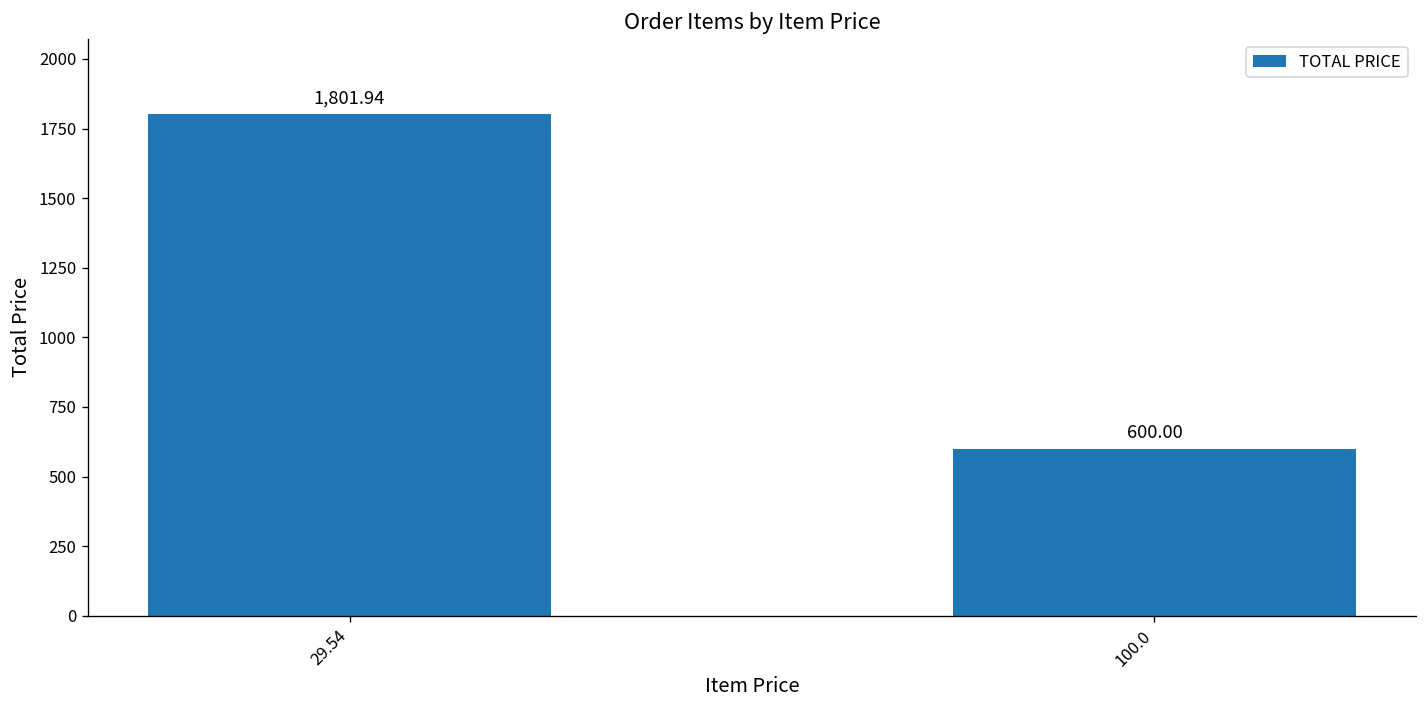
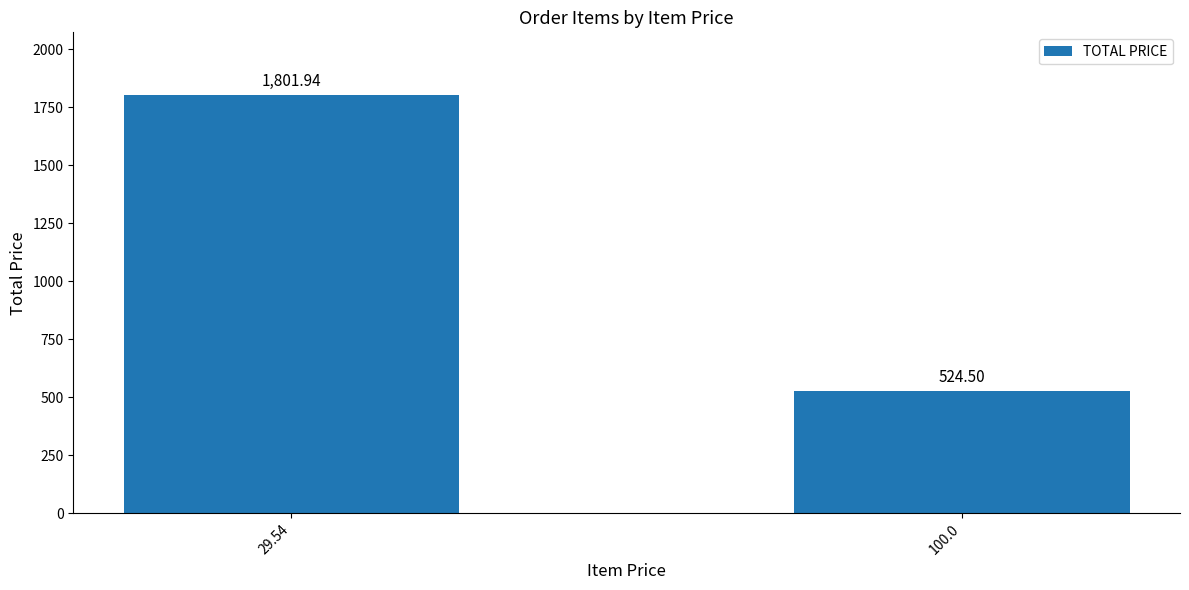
100.0: 600.00 -> 524.50
